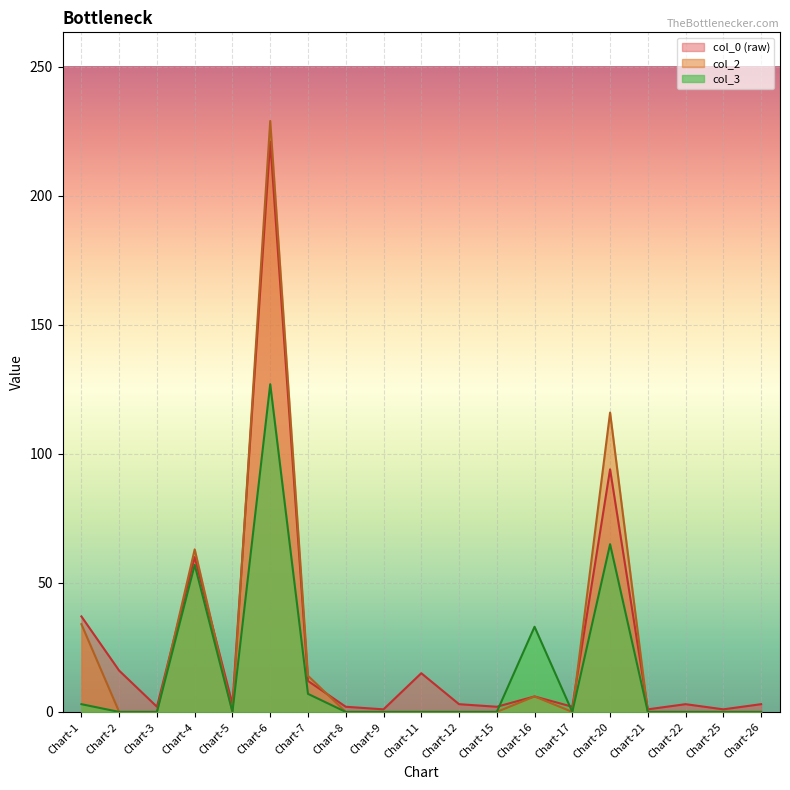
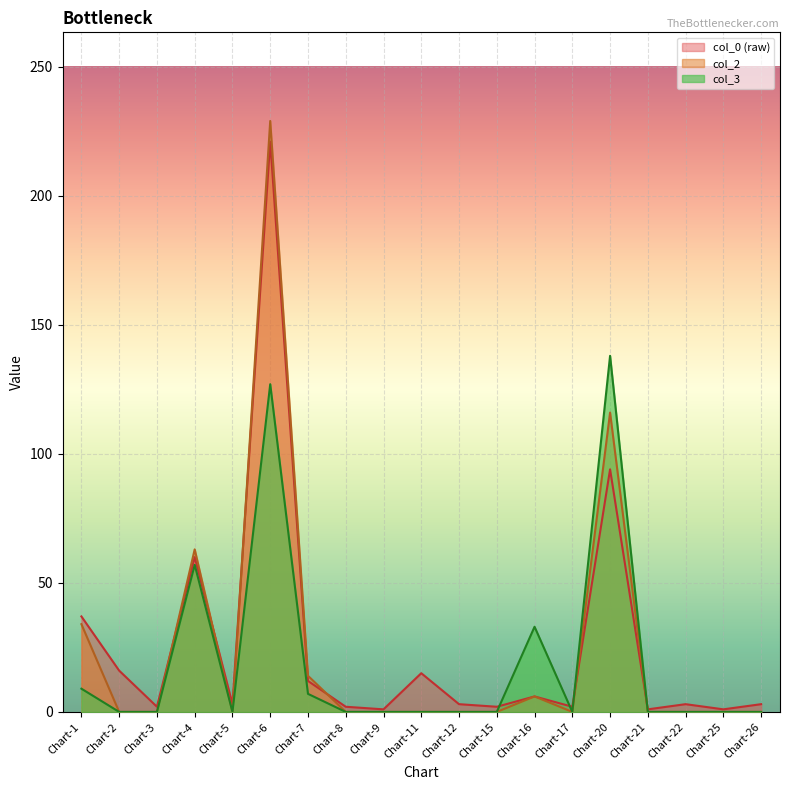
col_3, Chart-1: 3 -> 9
col_3, Chart-20: 65 -> 138
